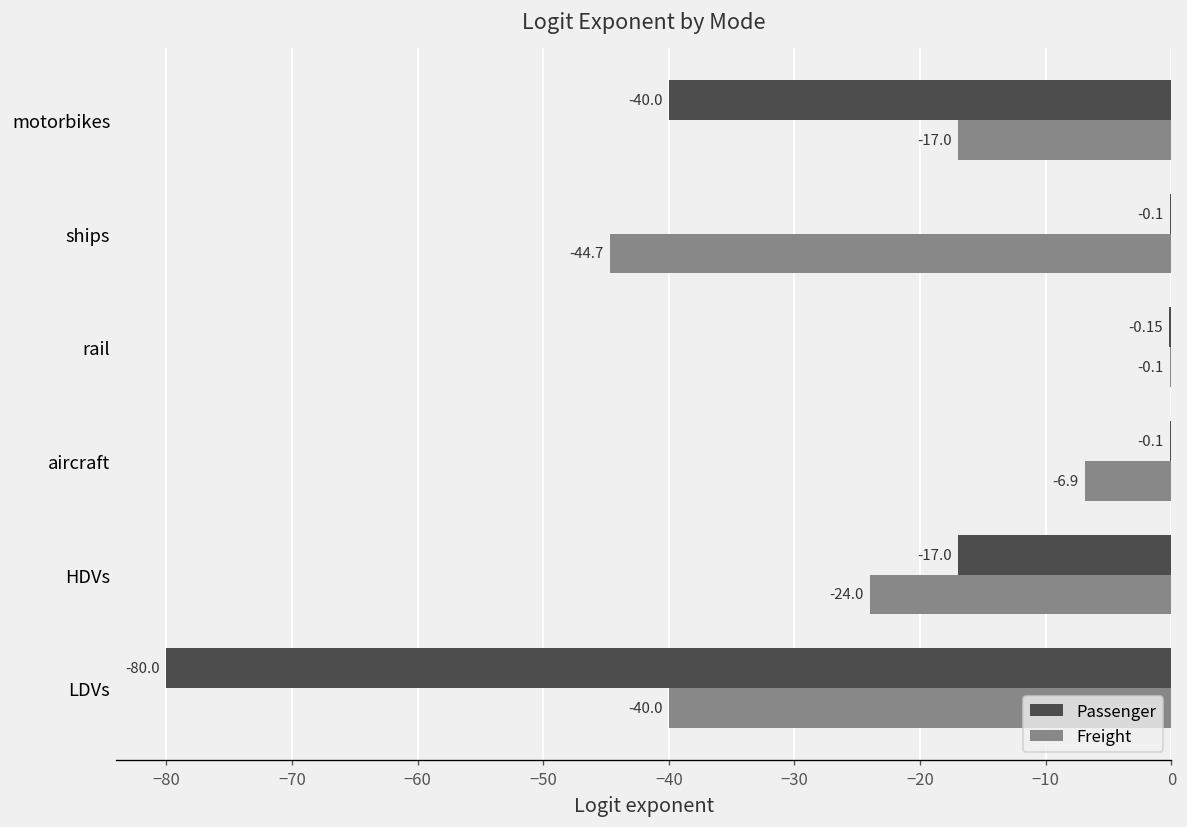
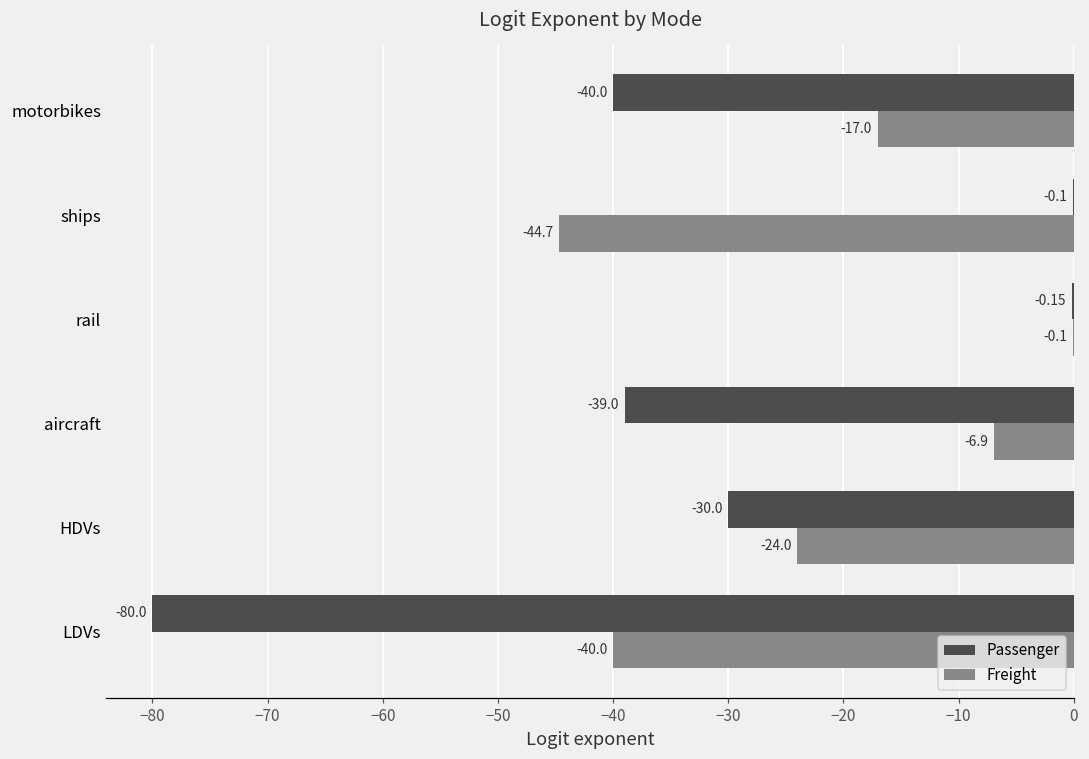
Passenger, aircraft: -0.1 -> -39.0
Passenger, HDVs: -17.0 -> -30.0
